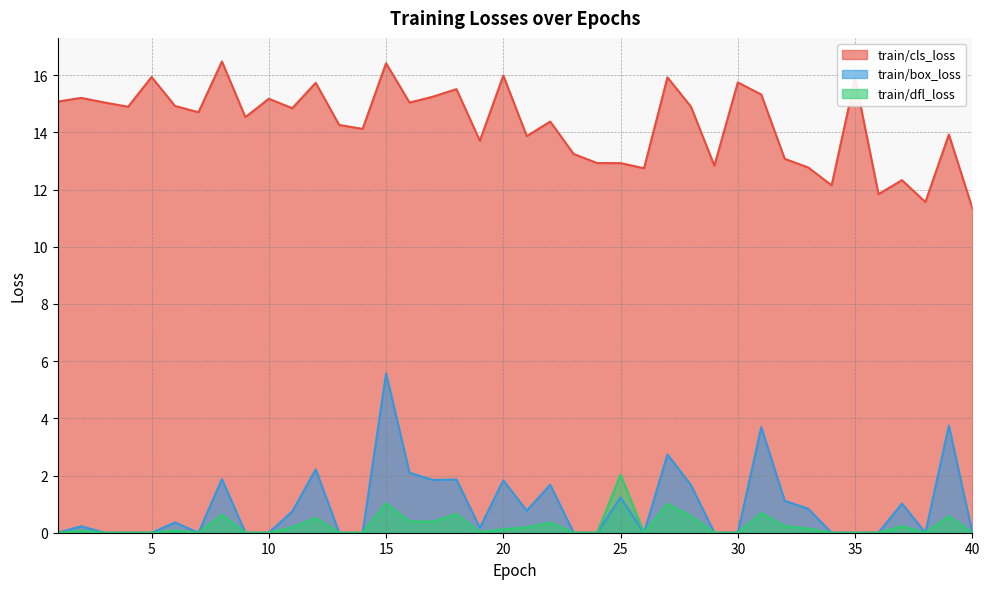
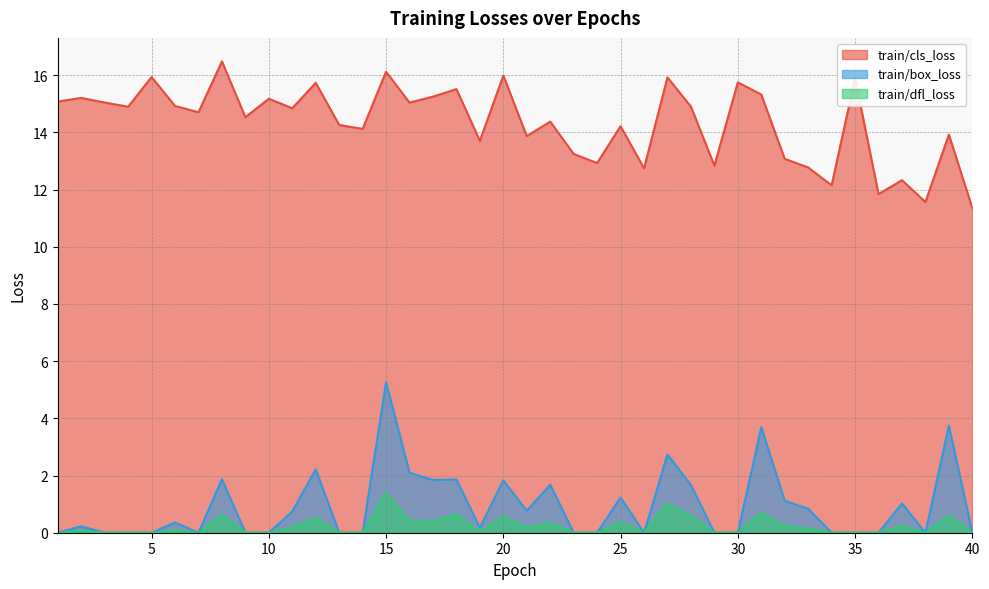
train/cls_loss, 15: 16.4 -> 16.1
train/box_loss, 15: 5.6 -> 5.3
train/dfl_loss, 15: 1.0 -> 1.4
train/dfl_loss, 20: 0.1 -> 0.6
train/cls_loss, 25: 12.9 -> 14.2
train/dfl_loss, 25: 2.0 -> 0.4
